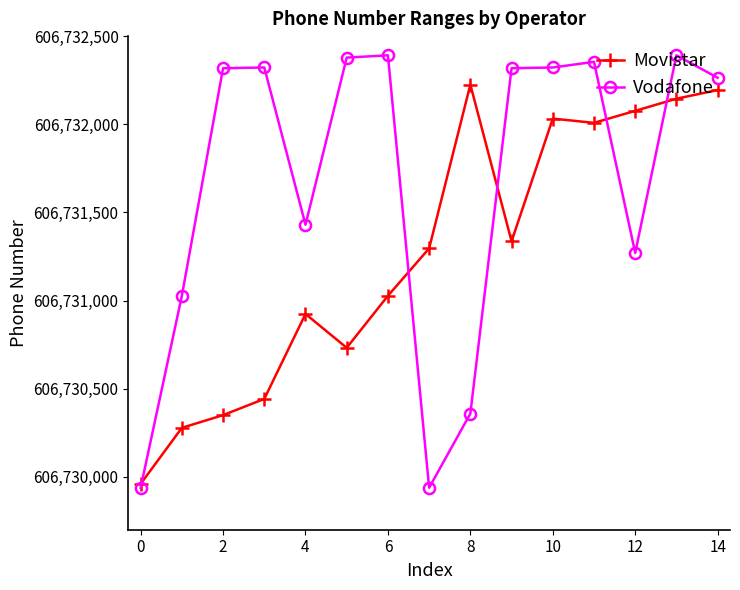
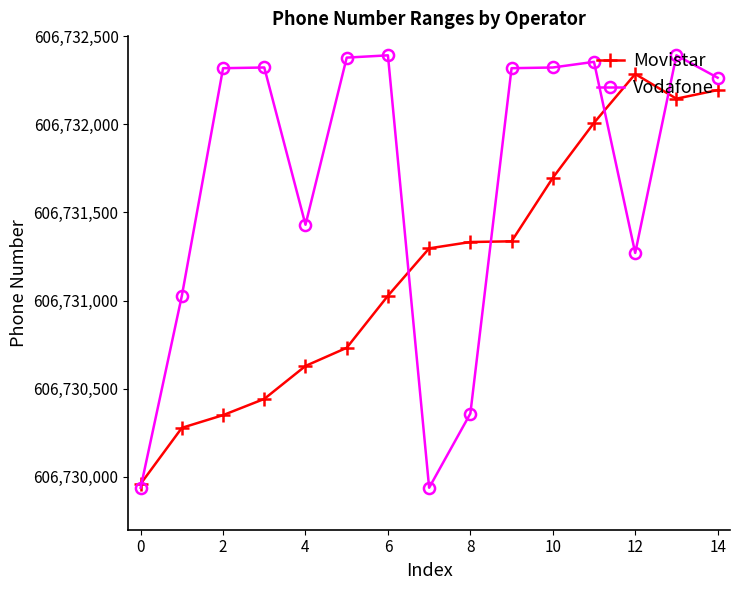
Movistar, 4: 606,730,920 -> 606,730,630
Movistar, 8: 606,732,230 -> 606,731,330
Movistar, 10: 606,732,030 -> 606,731,700
Movistar, 12: 606,732,080 -> 606,732,290
